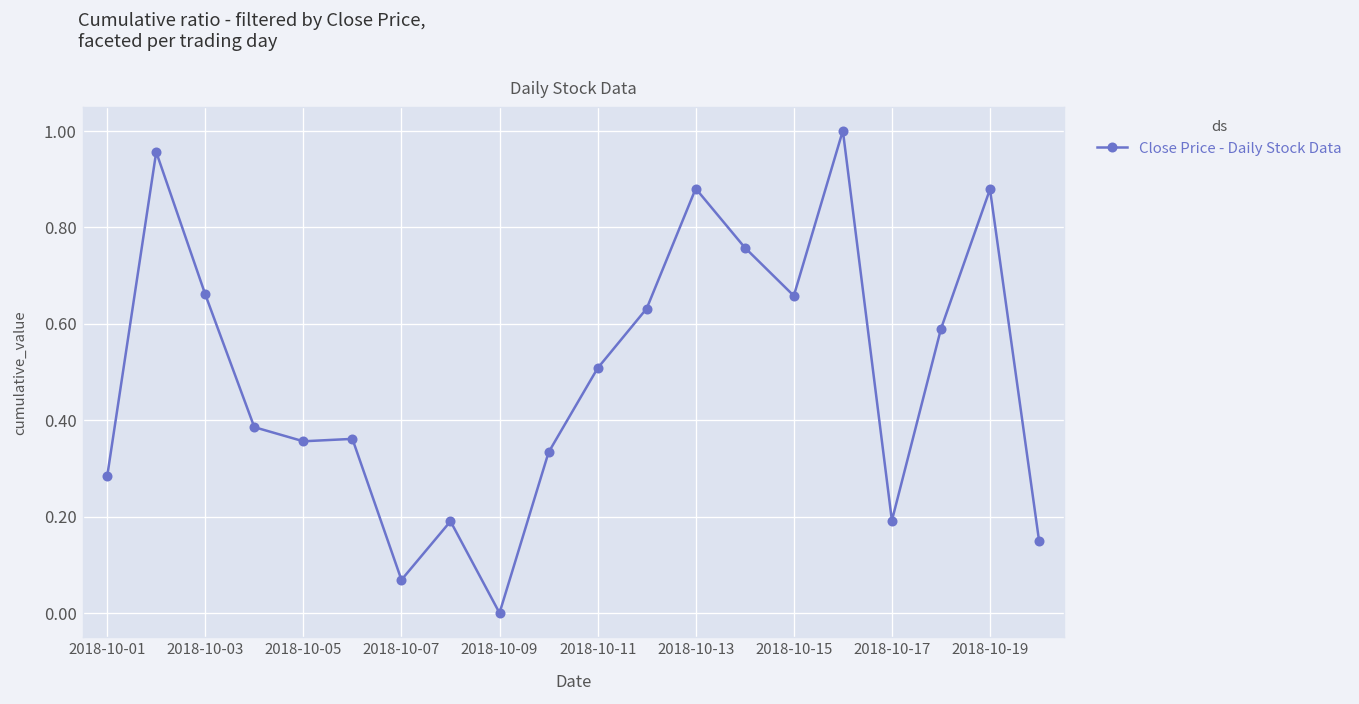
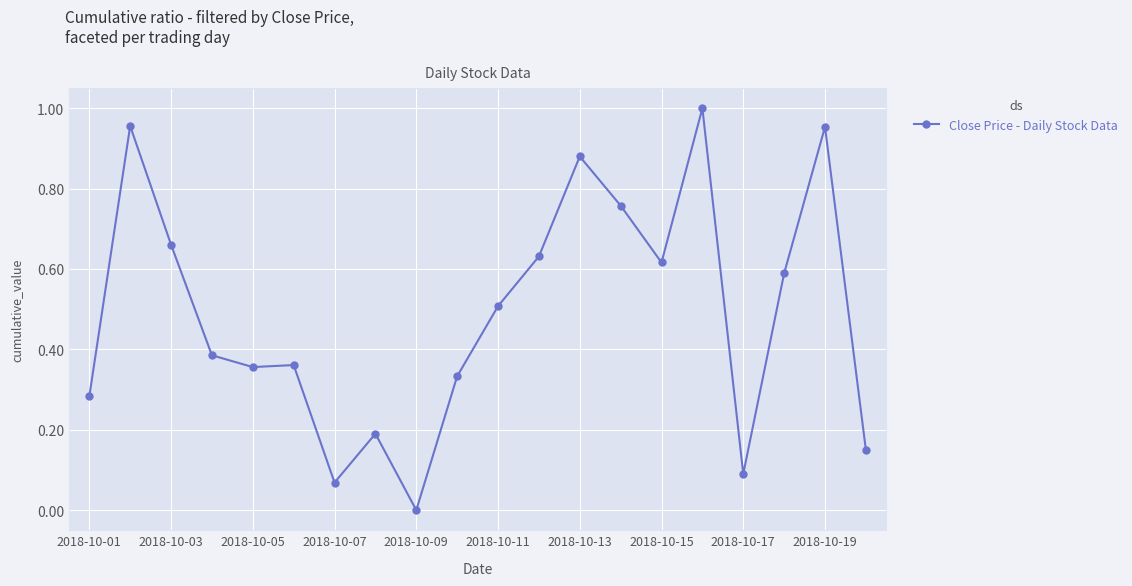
2018-10-15: 0.66 -> 0.62
2018-10-17: 0.19 -> 0.09
2018-10-19: 0.88 -> 0.95
